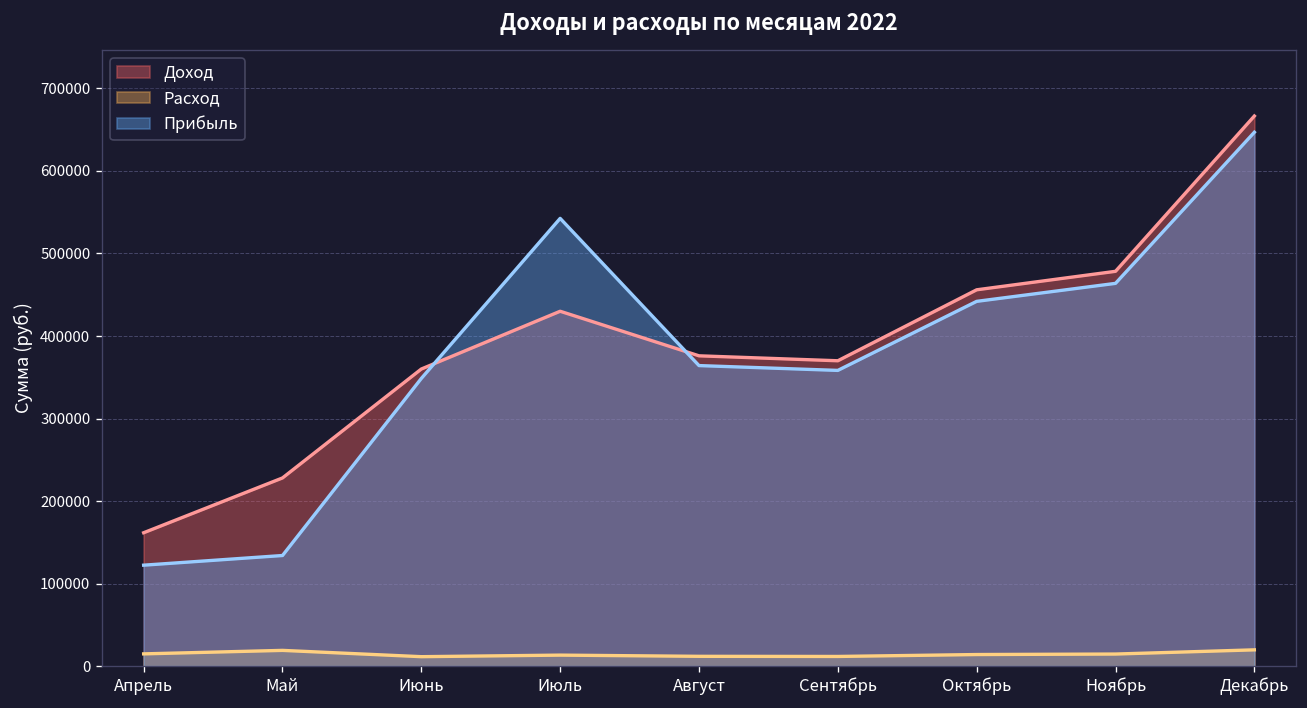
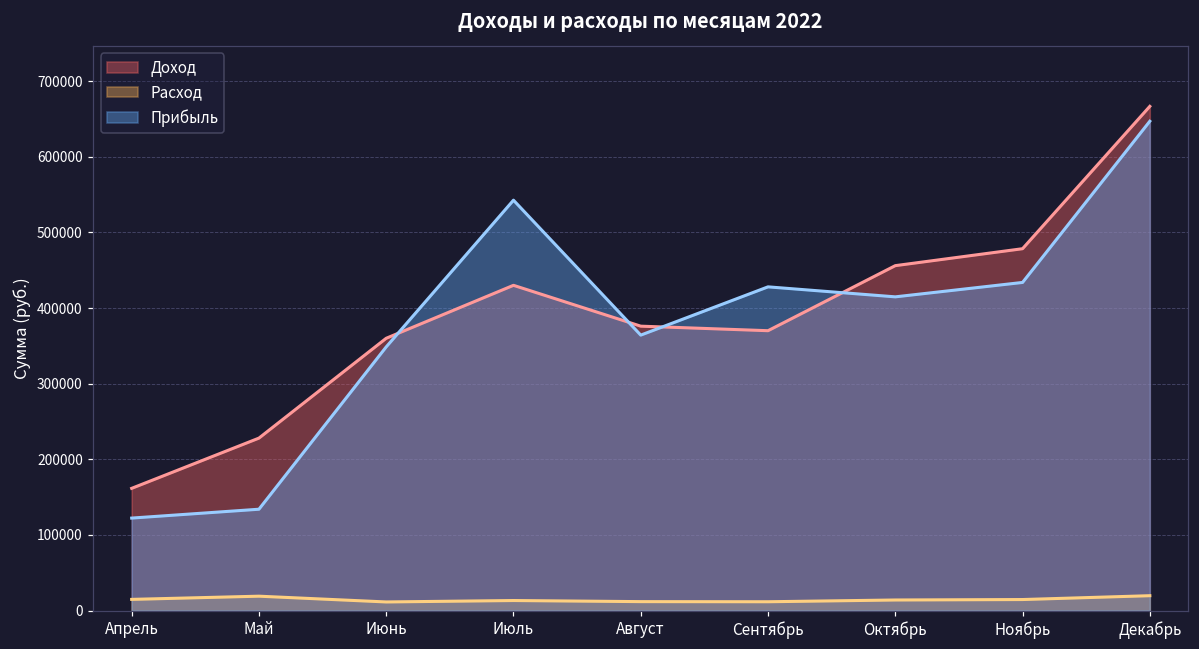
Прибыль, Сентябрь: 360000 -> 430000
Прибыль, Октябрь: 440000 -> 410000
Прибыль, Ноябрь: 460000 -> 430000
